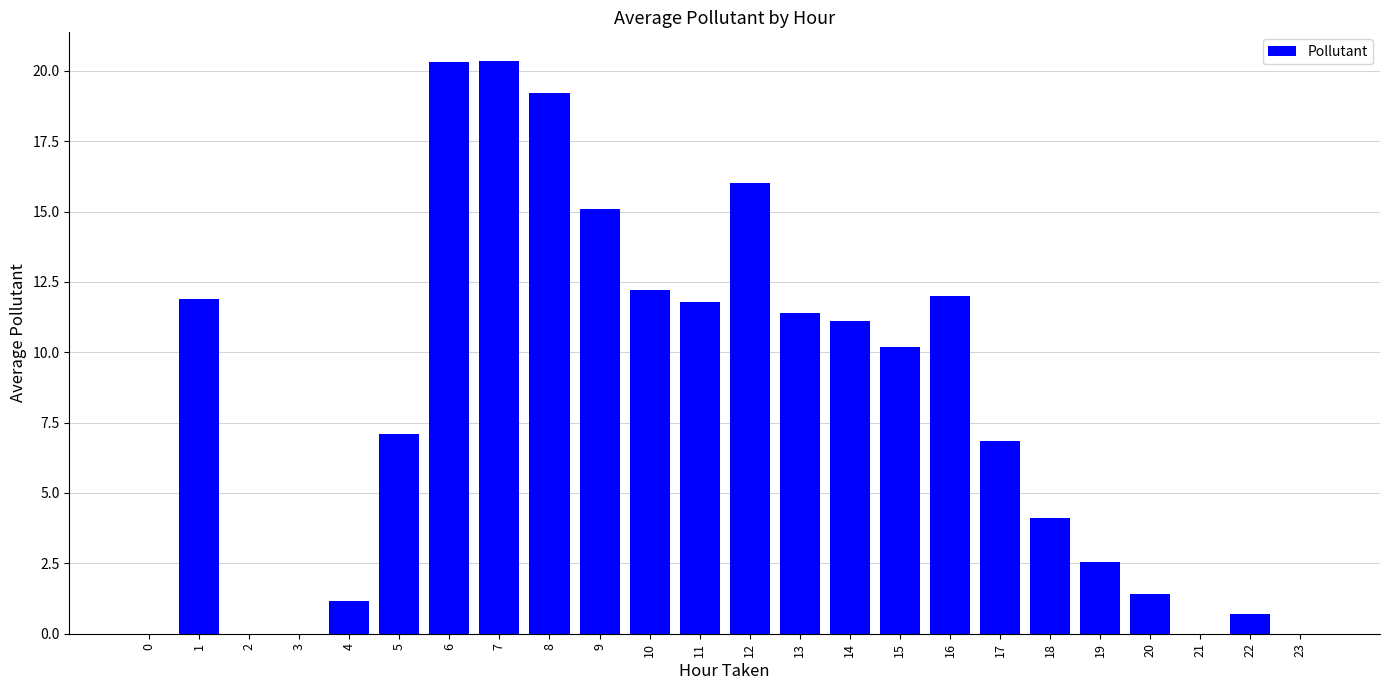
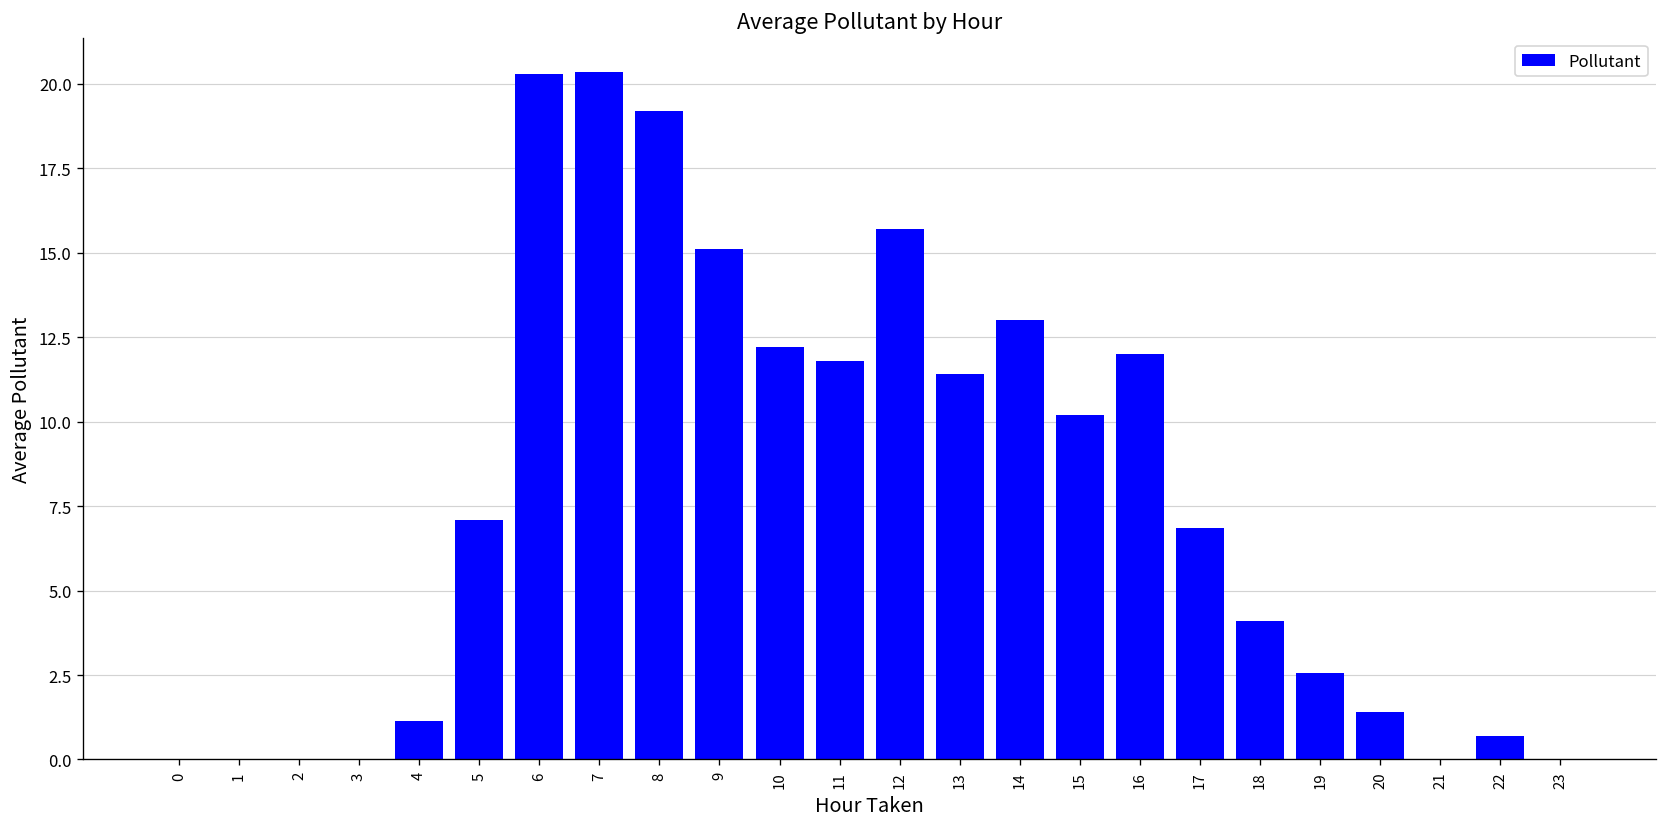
1: 11.9 -> 0.0
12: 16.0 -> 15.7
14: 11.1 -> 13.0
